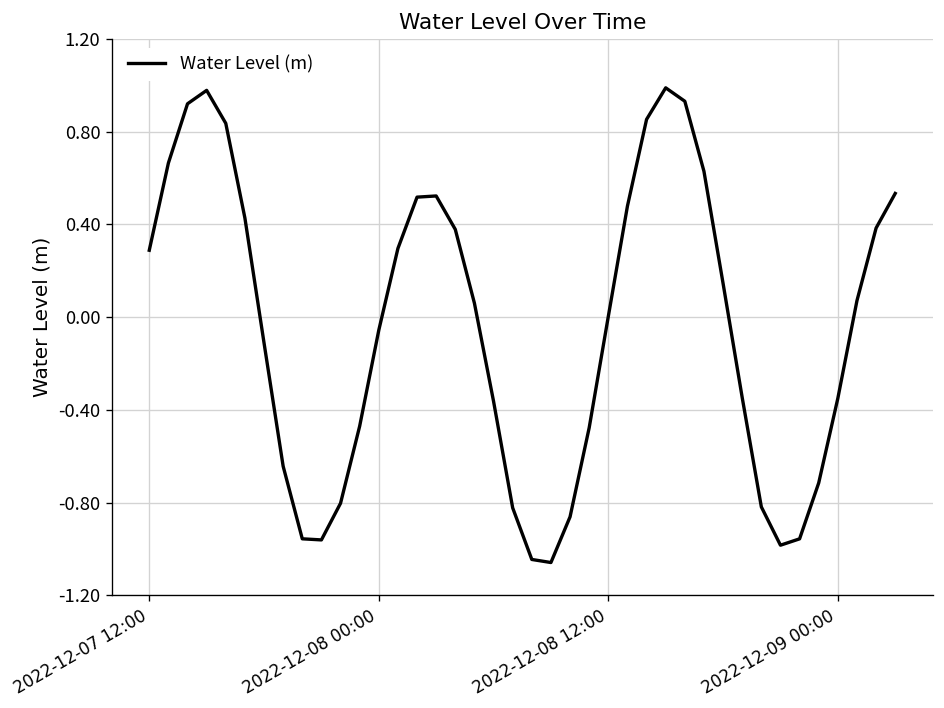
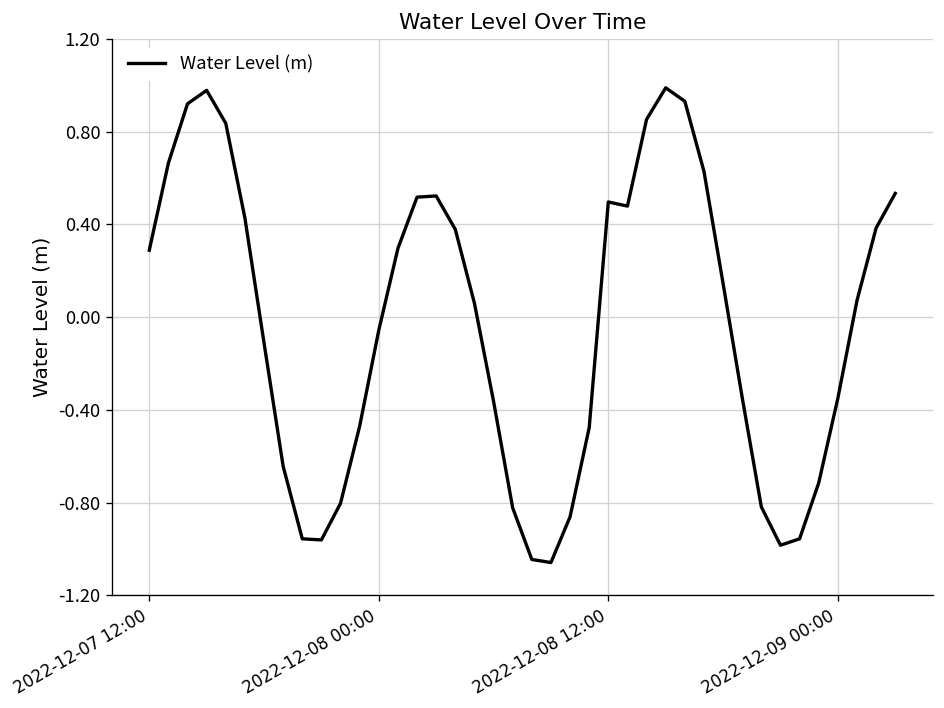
2022-12-08 12:00: 0.00 -> 0.50
